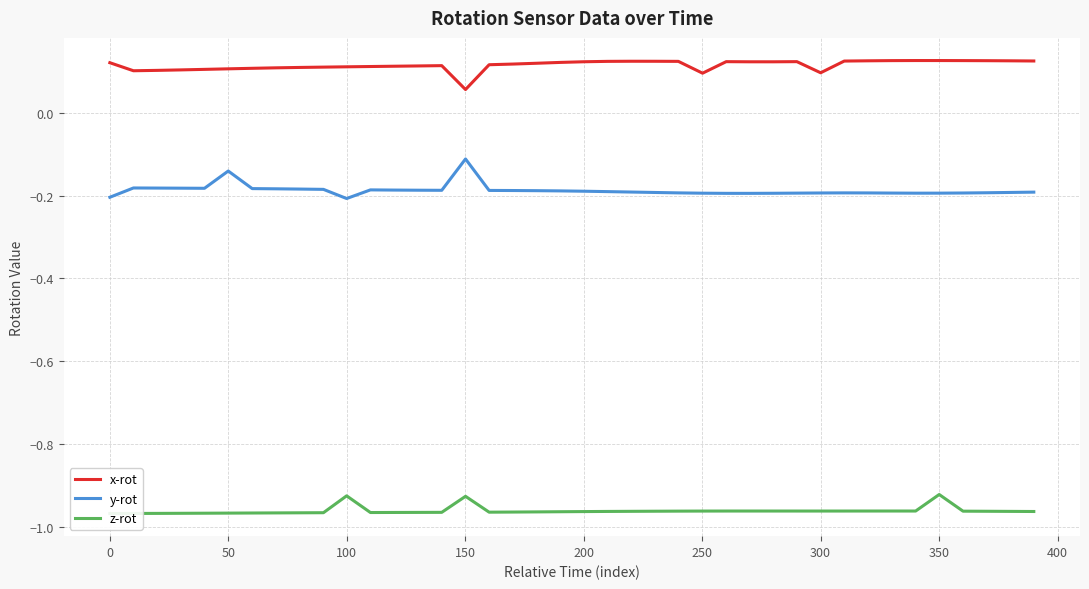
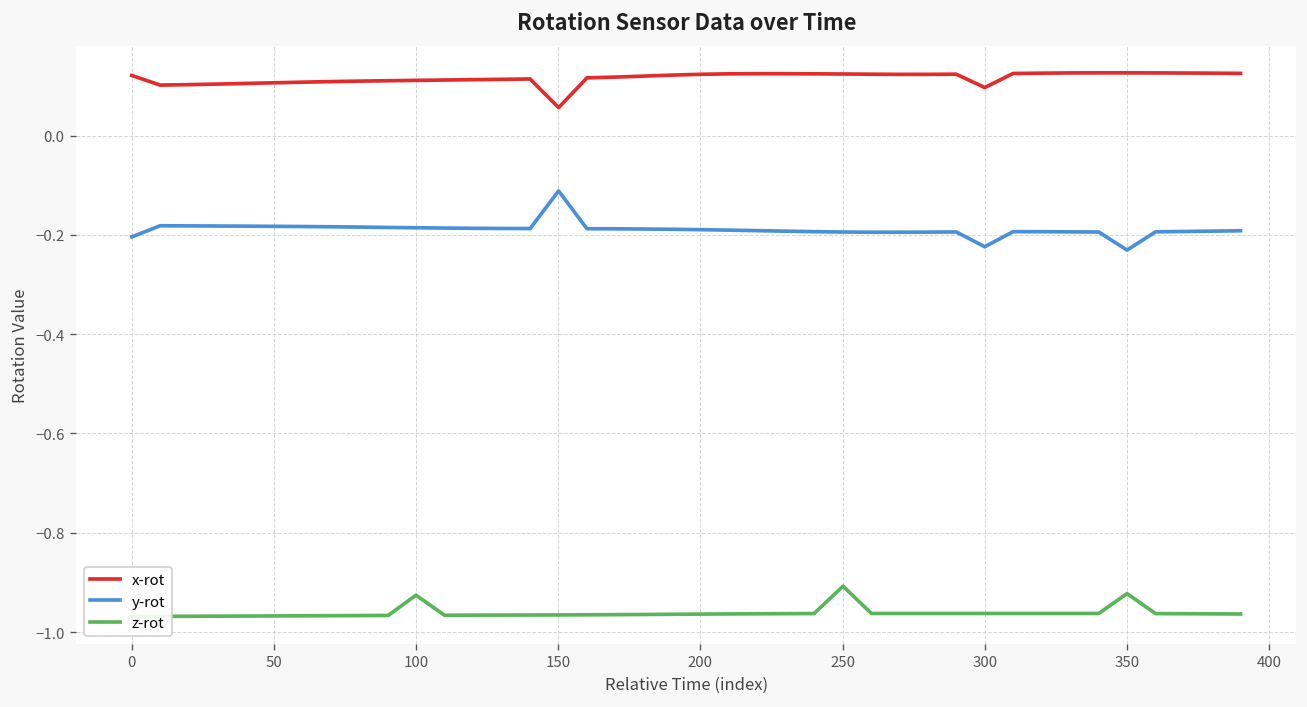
y-rot, 50: -0.14 -> -0.18
y-rot, 100: -0.21 -> -0.19
z-rot, 150: -0.93 -> -0.97
x-rot, 250: 0.10 -> 0.12
z-rot, 250: -0.96 -> -0.91
y-rot, 300: -0.19 -> -0.22
y-rot, 350: -0.19 -> -0.23
